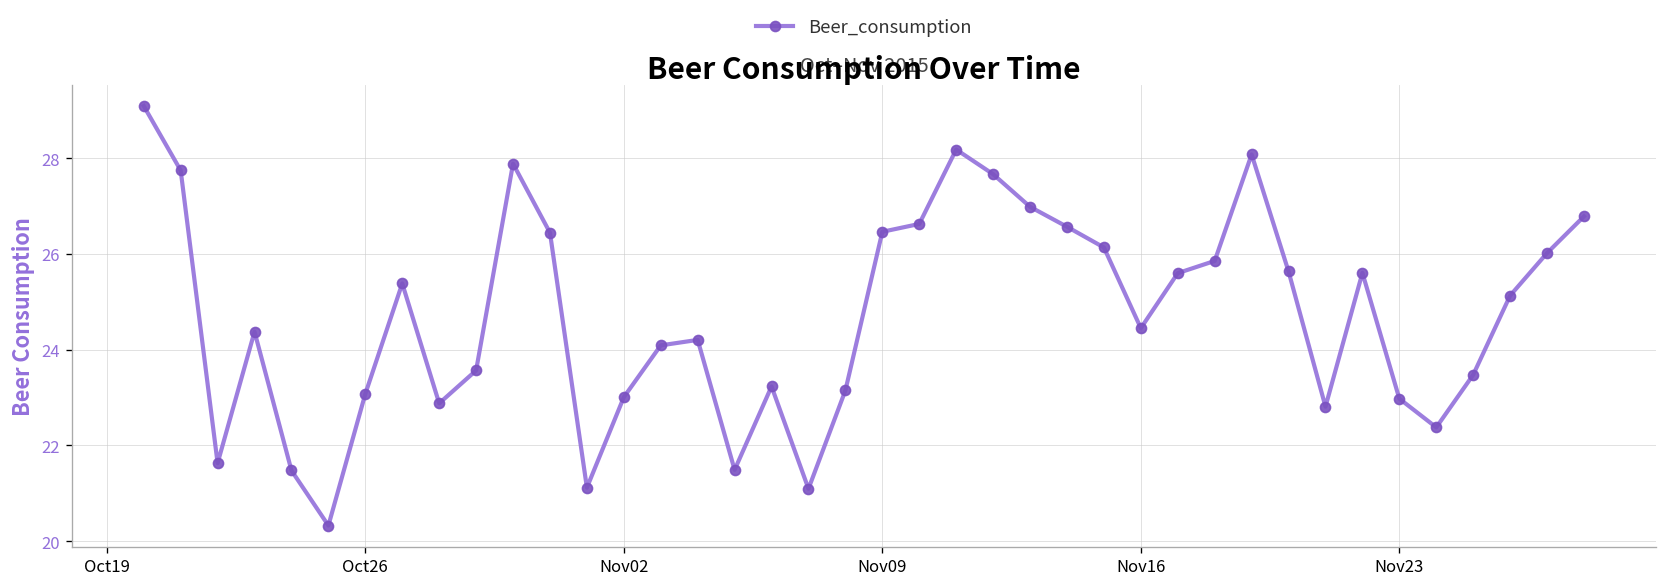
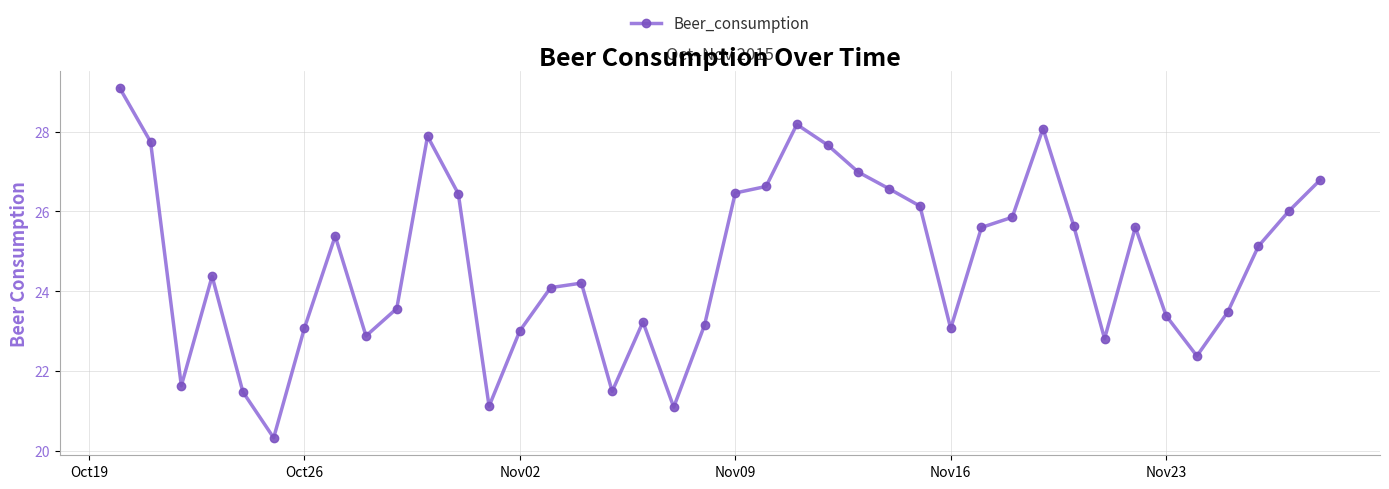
Nov16: 24.4 -> 23.1
Nov23: 23.0 -> 23.4
